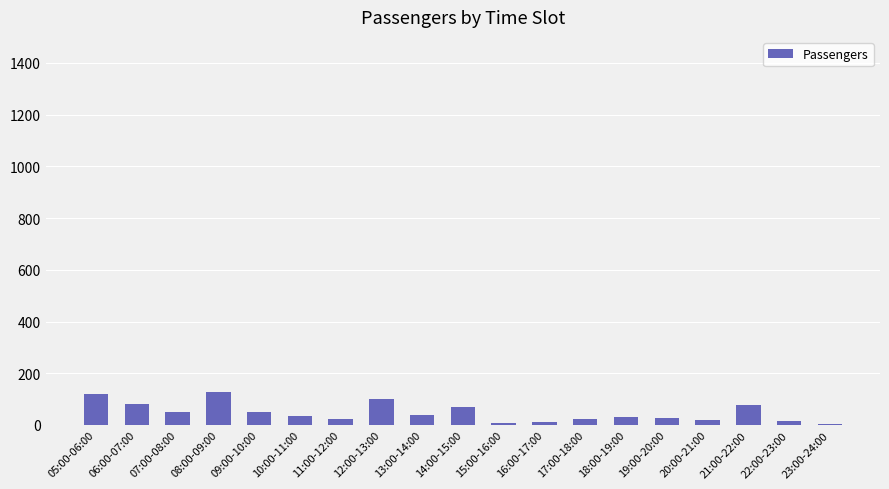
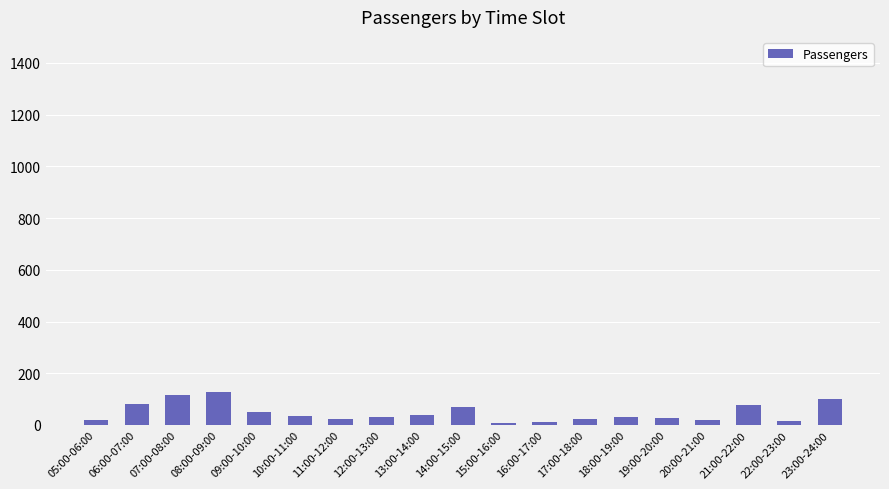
05:00-06:00: 120 -> 20
07:00-08:00: 50 -> 120
12:00-13:00: 100 -> 30
23:00-24:00: 0 -> 100
